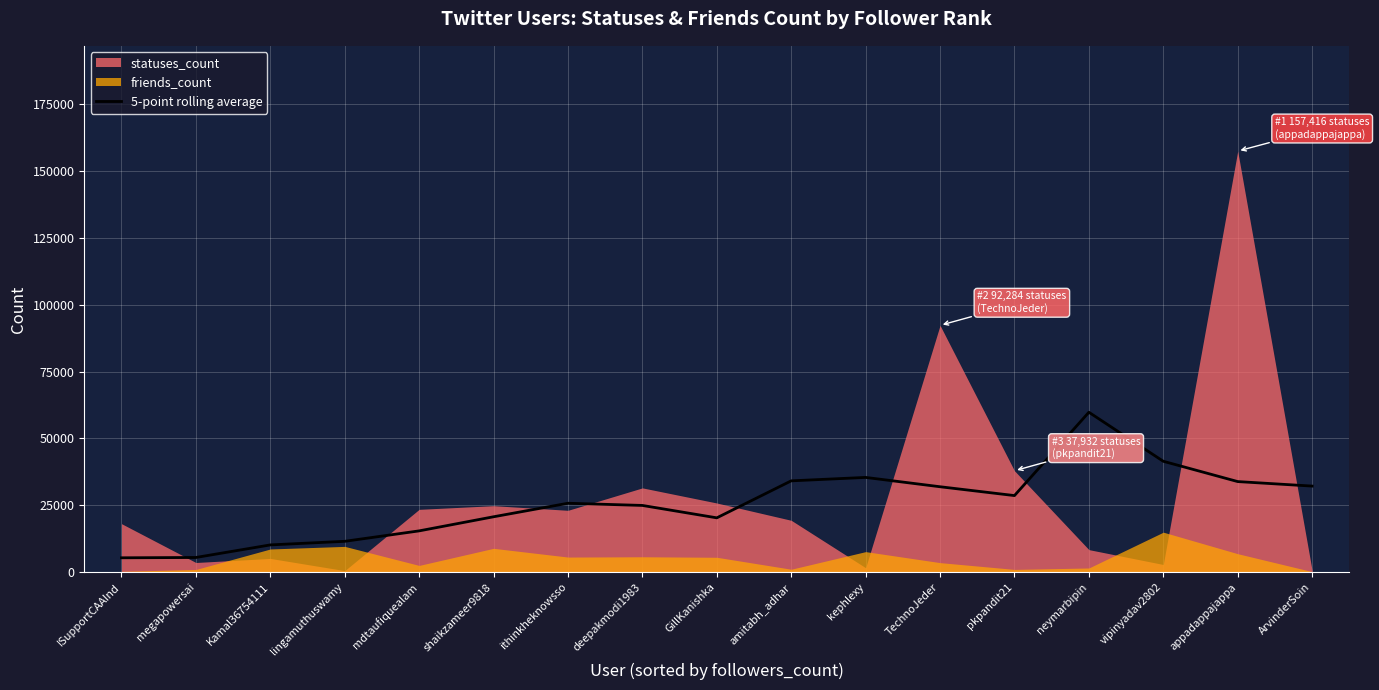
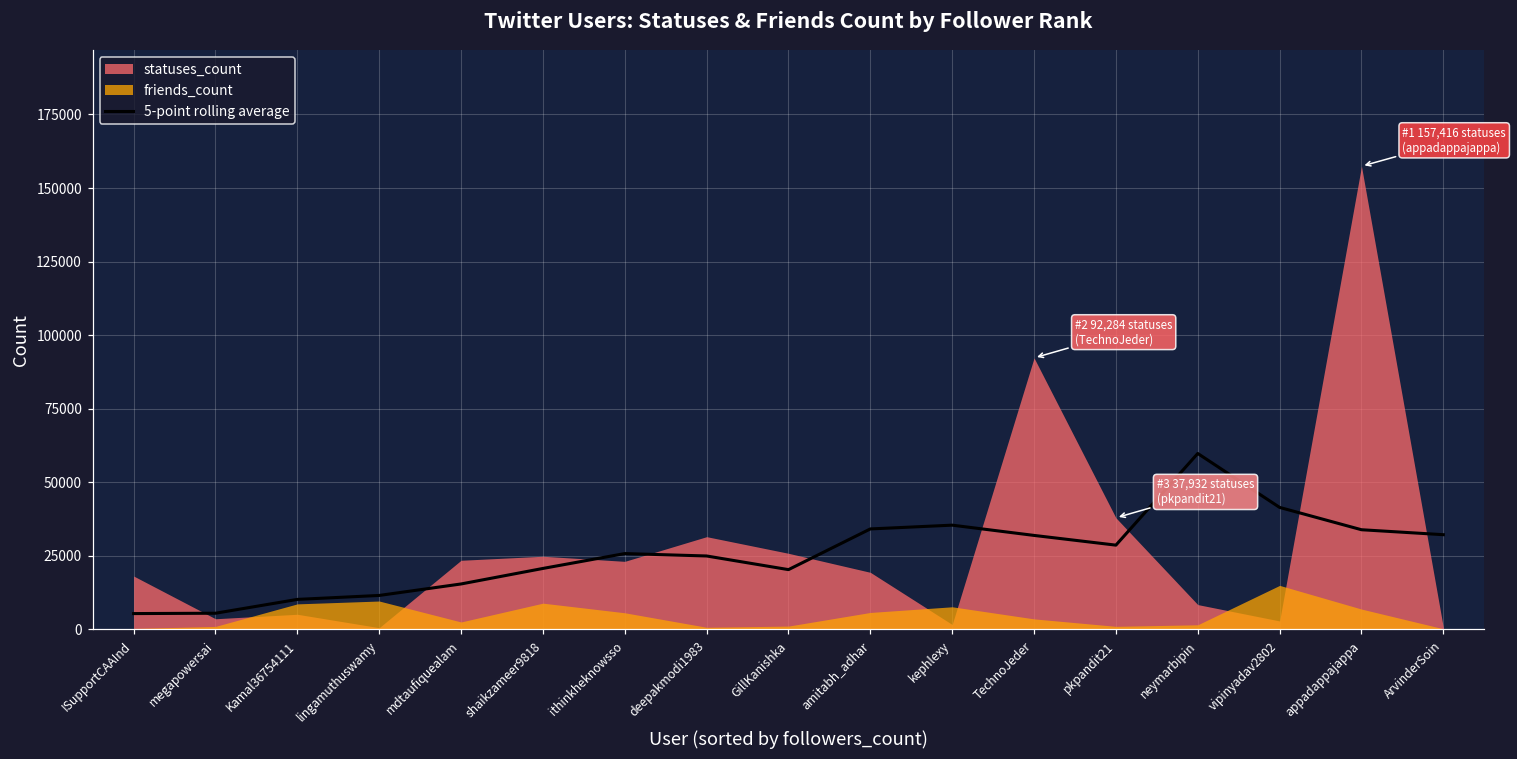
friends_count, deepakmodi1983: 6000 -> 1000
friends_count, GillKanishka: 6000 -> 1000
friends_count, amitabh_adhar: 1000 -> 6000
